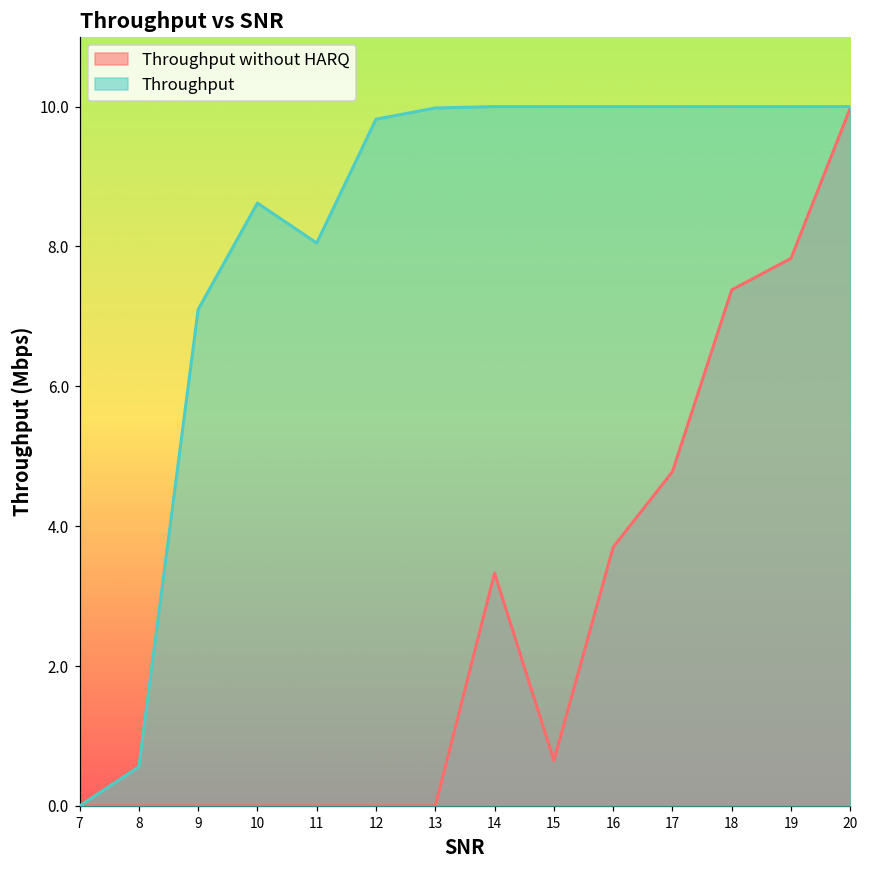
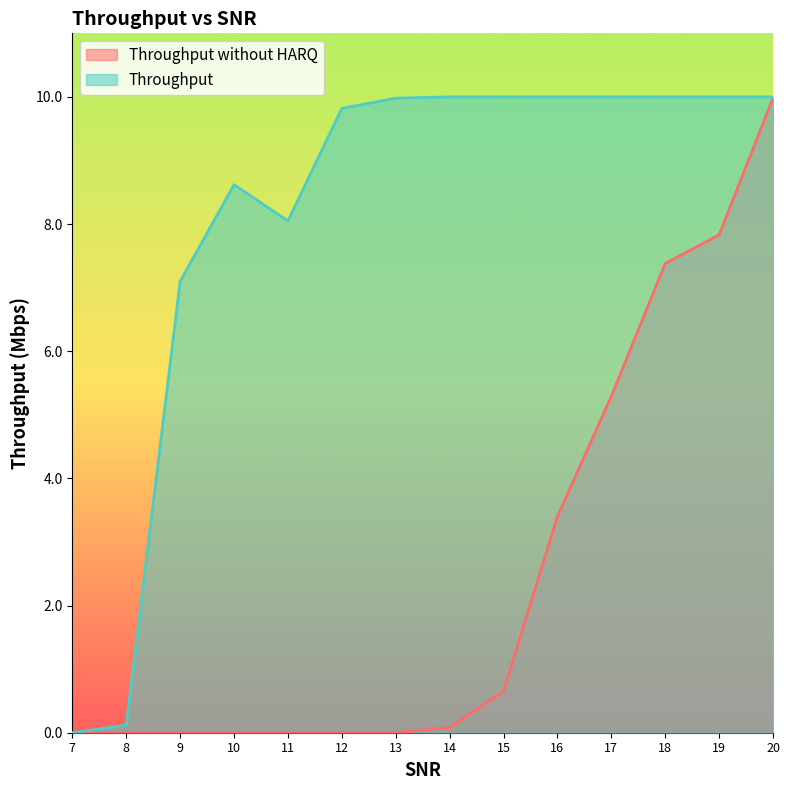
Throughput, 8: 0.6 -> 0.1
Throughput without HARQ, 14: 3.3 -> 0.1
Throughput without HARQ, 16: 3.7 -> 3.4
Throughput without HARQ, 17: 4.8 -> 5.3
